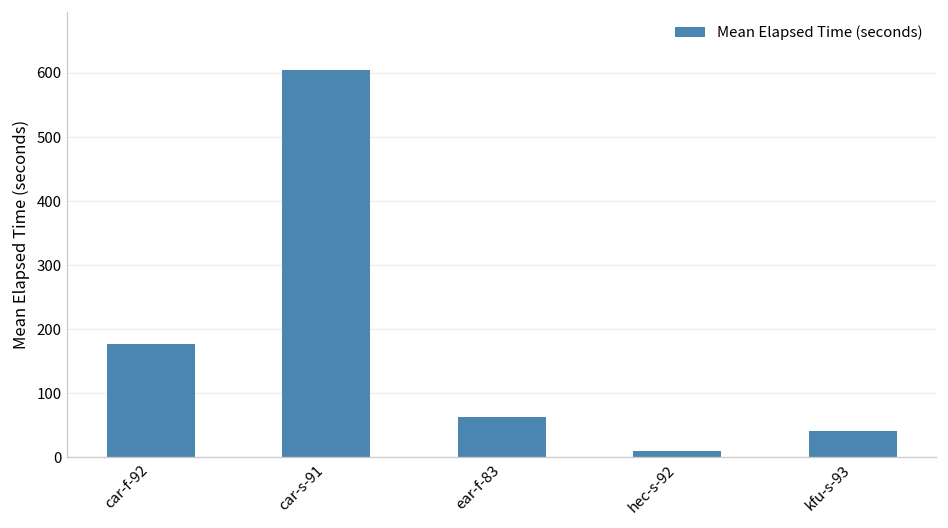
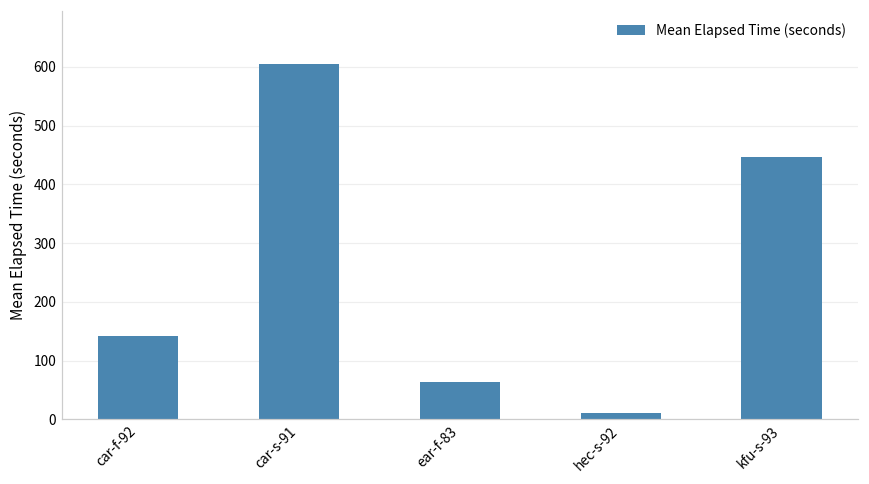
car-f-92: 180 -> 140
kfu-s-93: 40 -> 450
